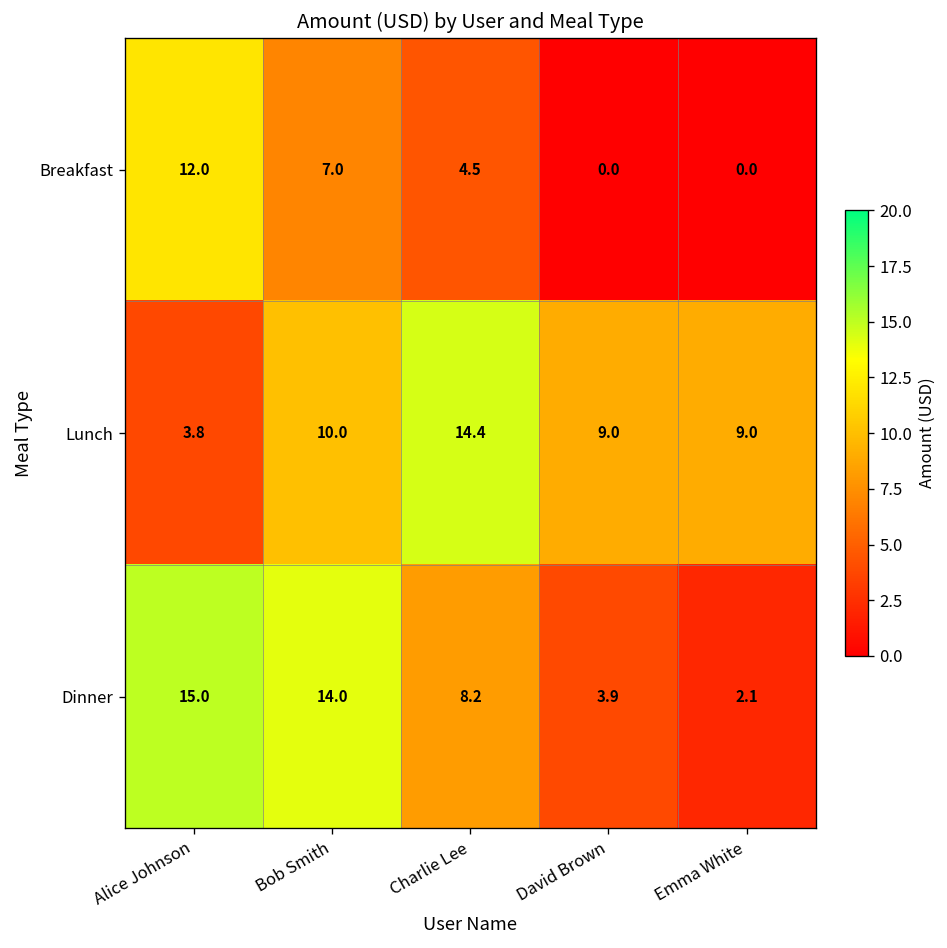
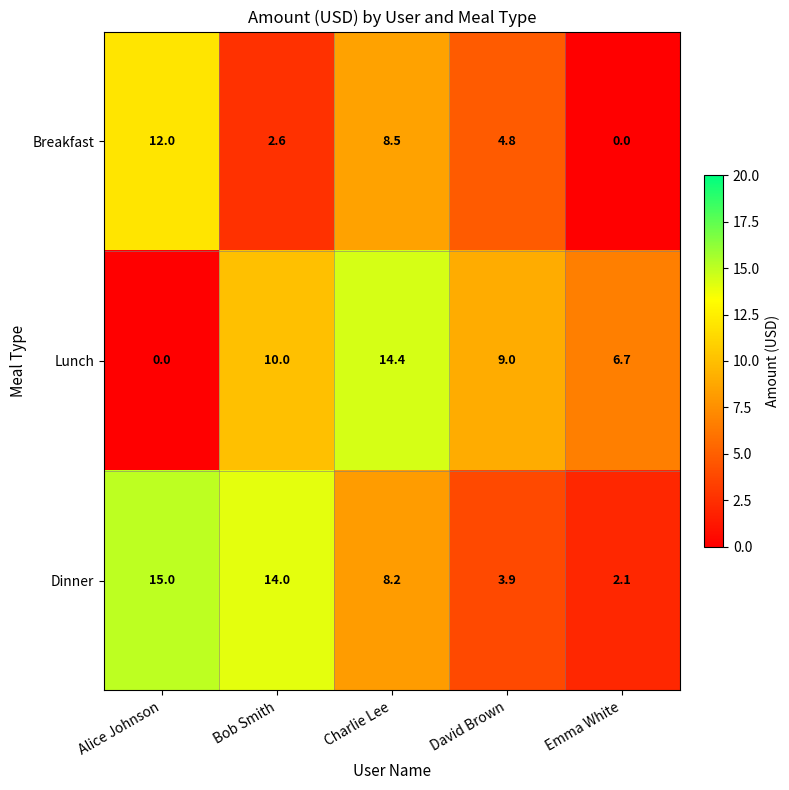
Breakfast, Bob Smith: 7.0 -> 2.6
Breakfast, Charlie Lee: 4.5 -> 8.5
Breakfast, David Brown: 0.0 -> 4.8
Lunch, Alice Johnson: 3.8 -> 0.0
Lunch, Emma White: 9.0 -> 6.7
